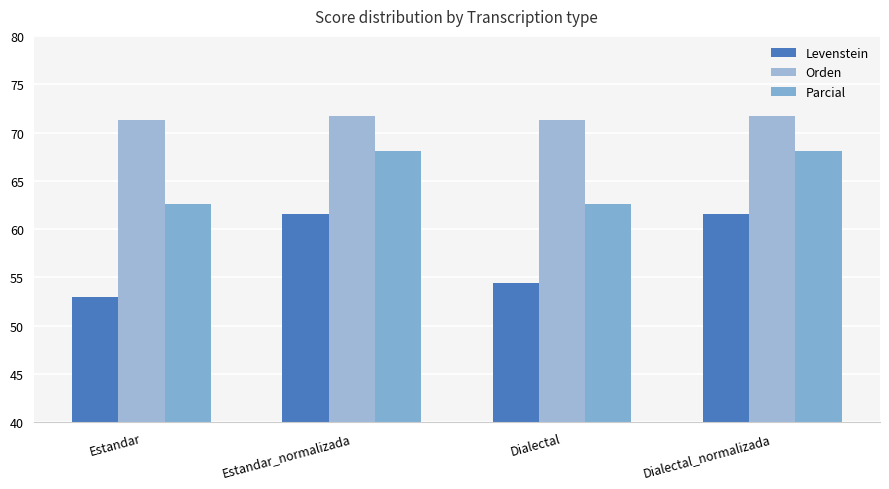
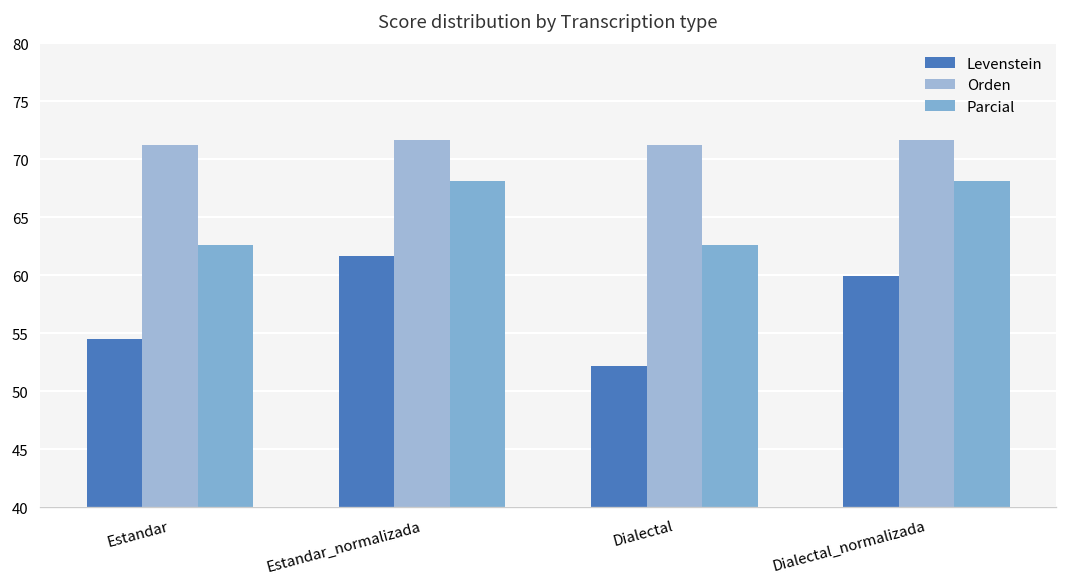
Levenstein, Estandar: 53 -> 54
Levenstein, Dialectal: 54 -> 52
Levenstein, Dialectal_normalizada: 62 -> 60
